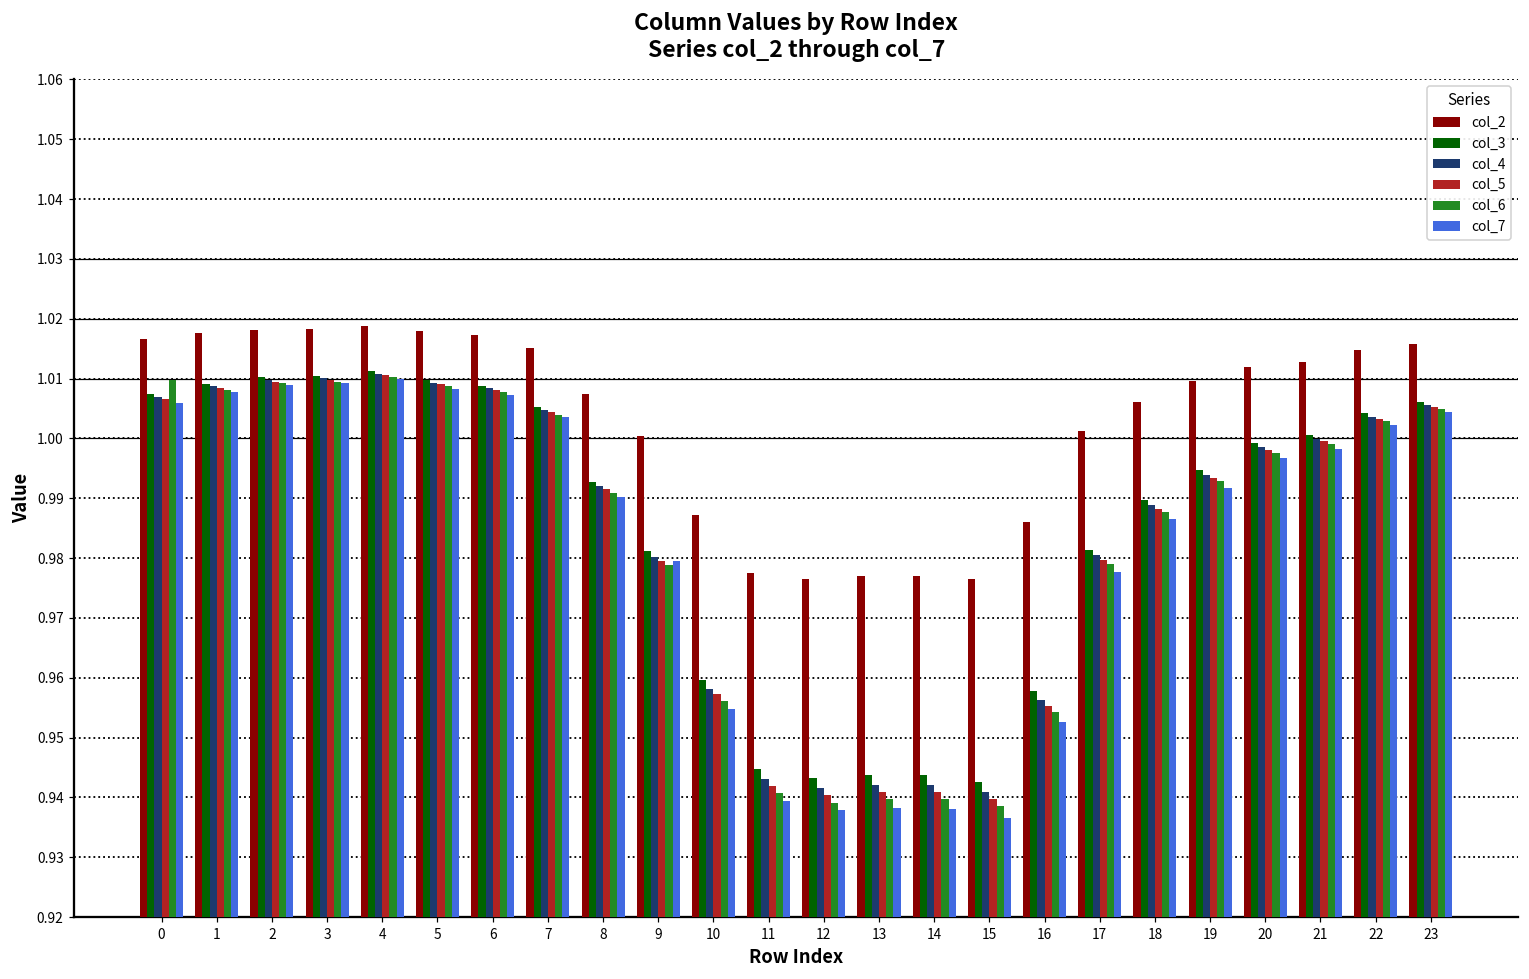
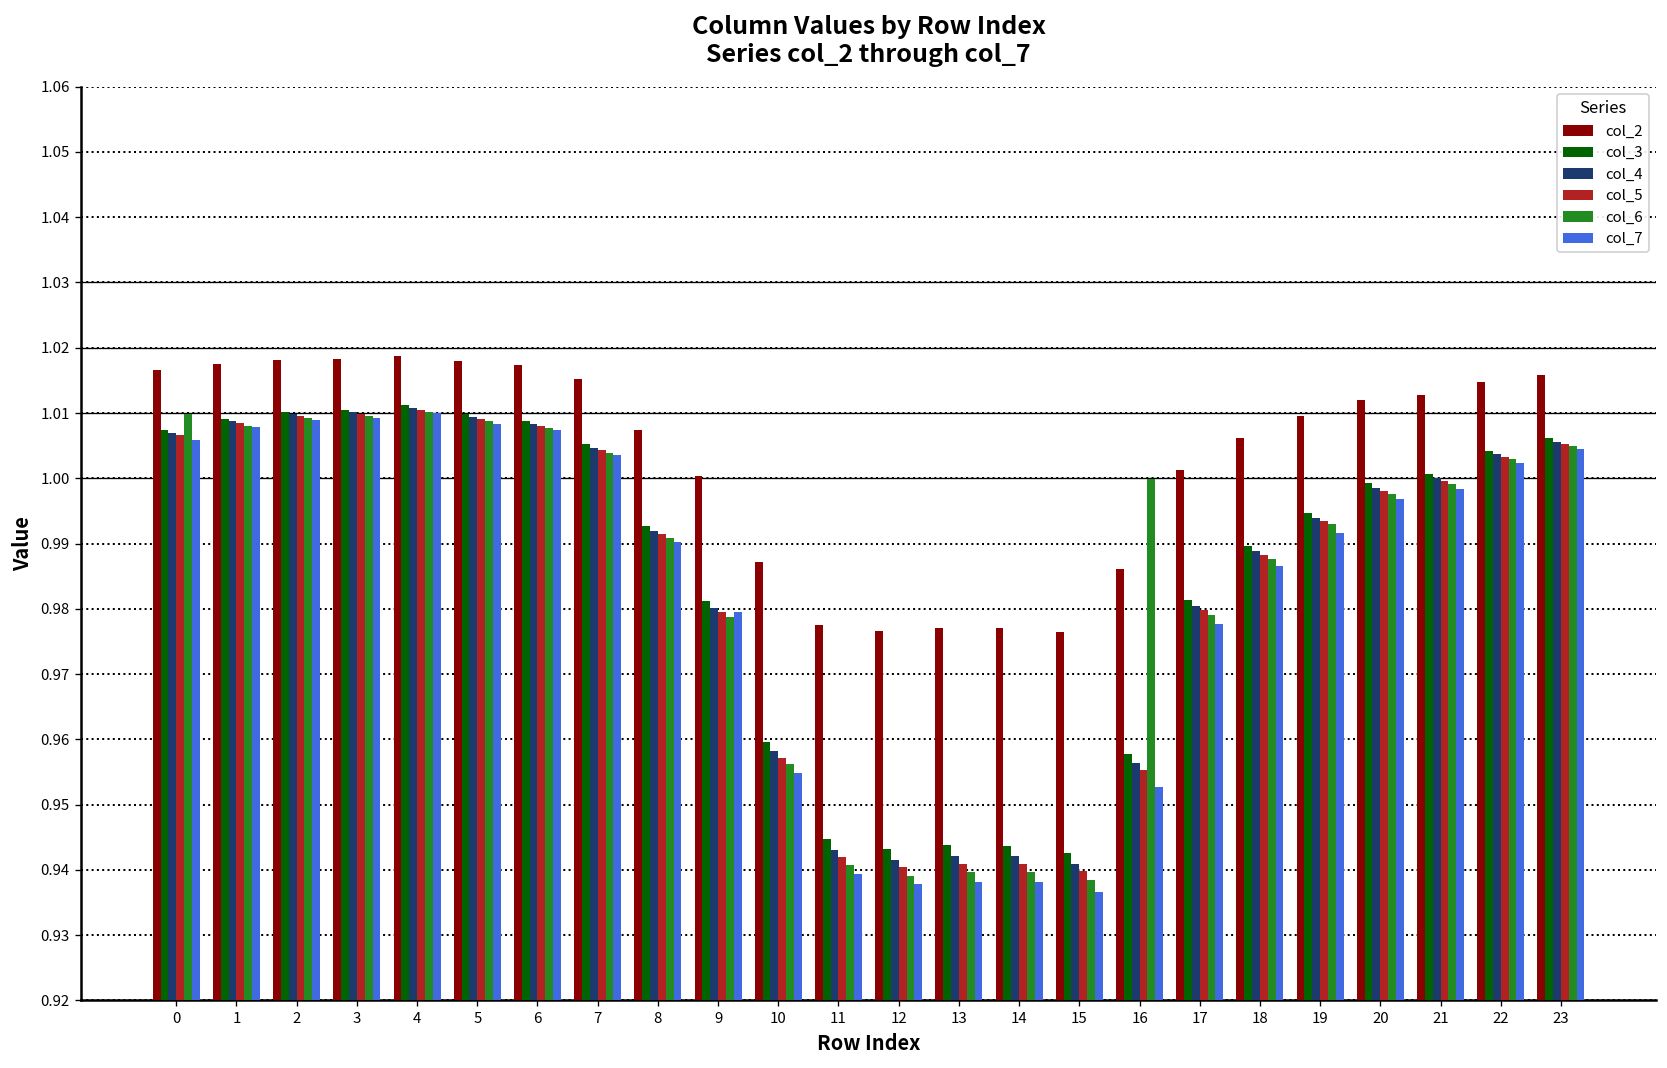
col_6, 16: 0.954 -> 1.000
